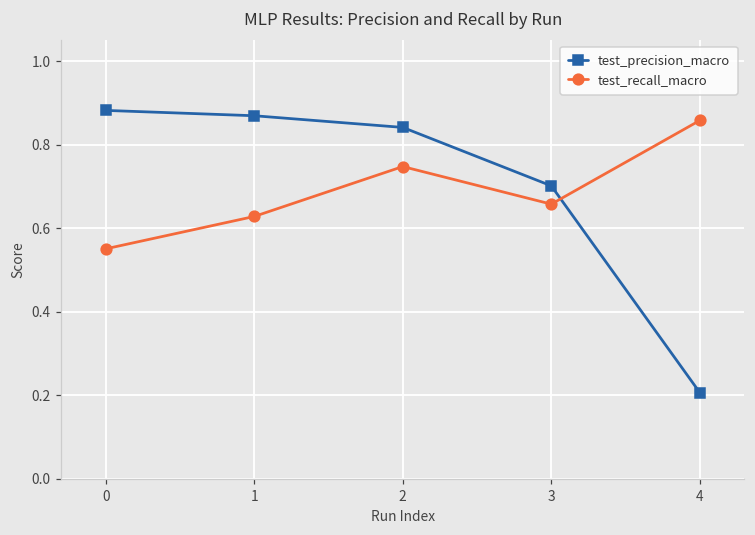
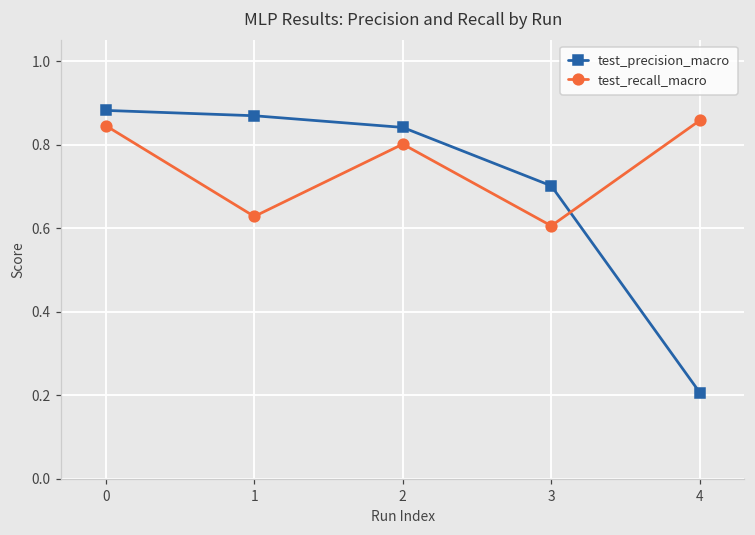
test_recall_macro, 0: 0.55 -> 0.85
test_recall_macro, 2: 0.75 -> 0.80
test_recall_macro, 3: 0.66 -> 0.61
